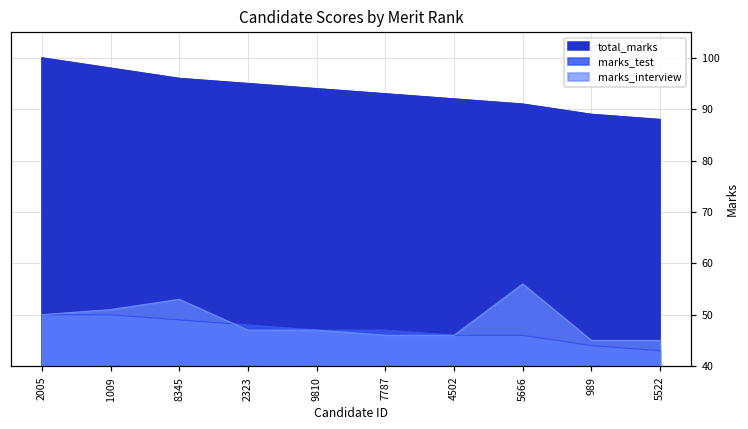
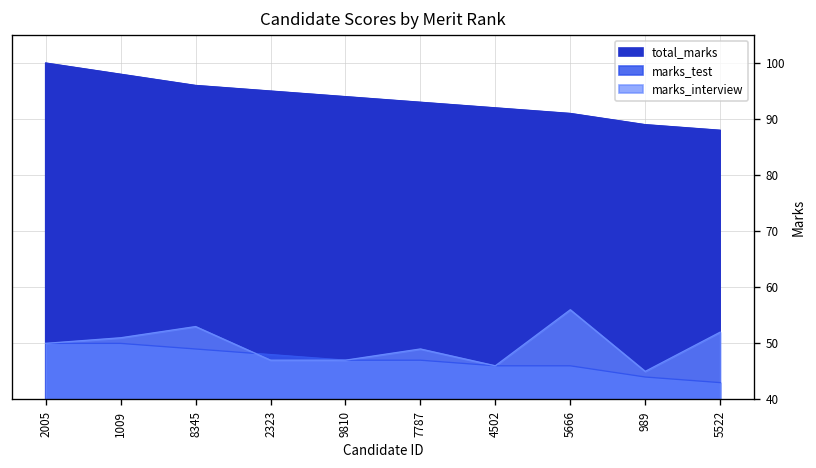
marks_interview, 7787: 46 -> 49
marks_interview, 5522: 45 -> 52
